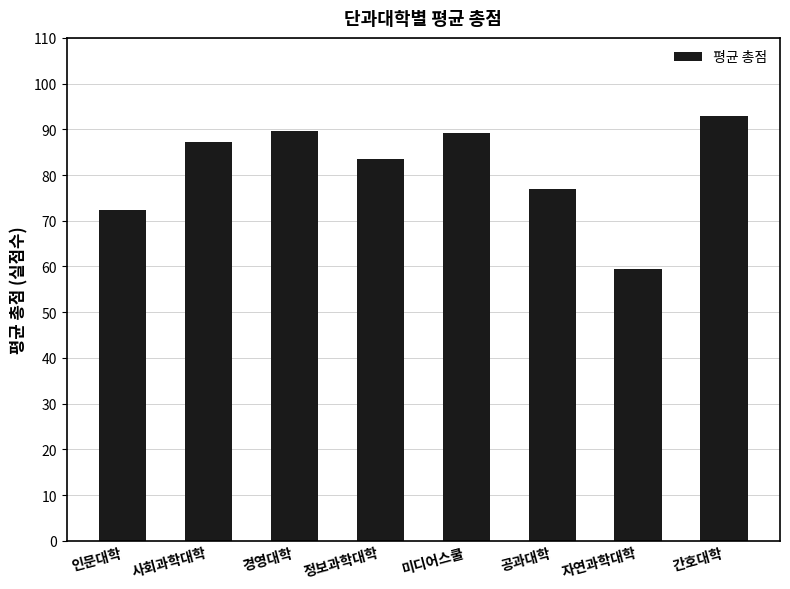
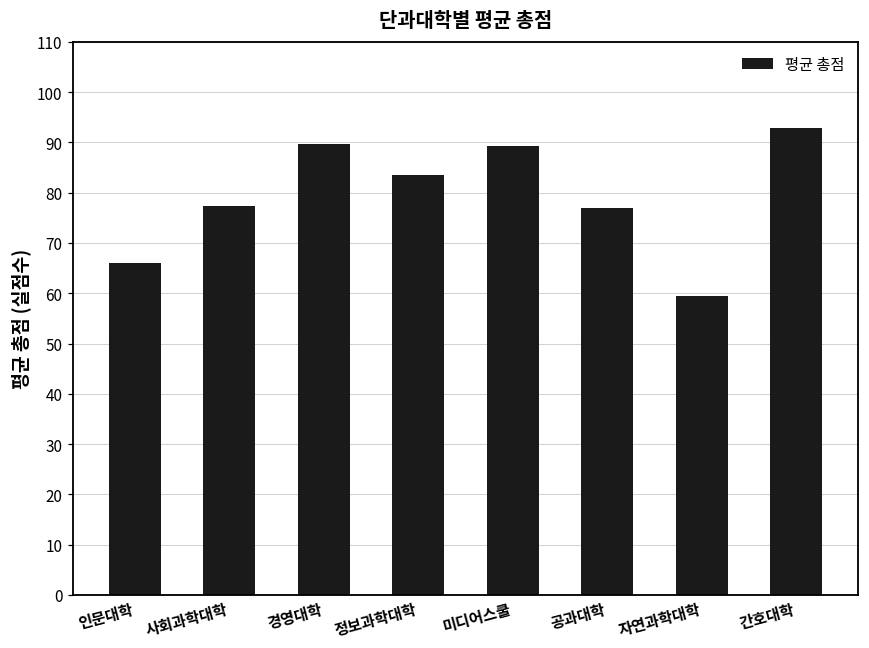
인문대학: 72 -> 66
사회과학대학: 87 -> 77
